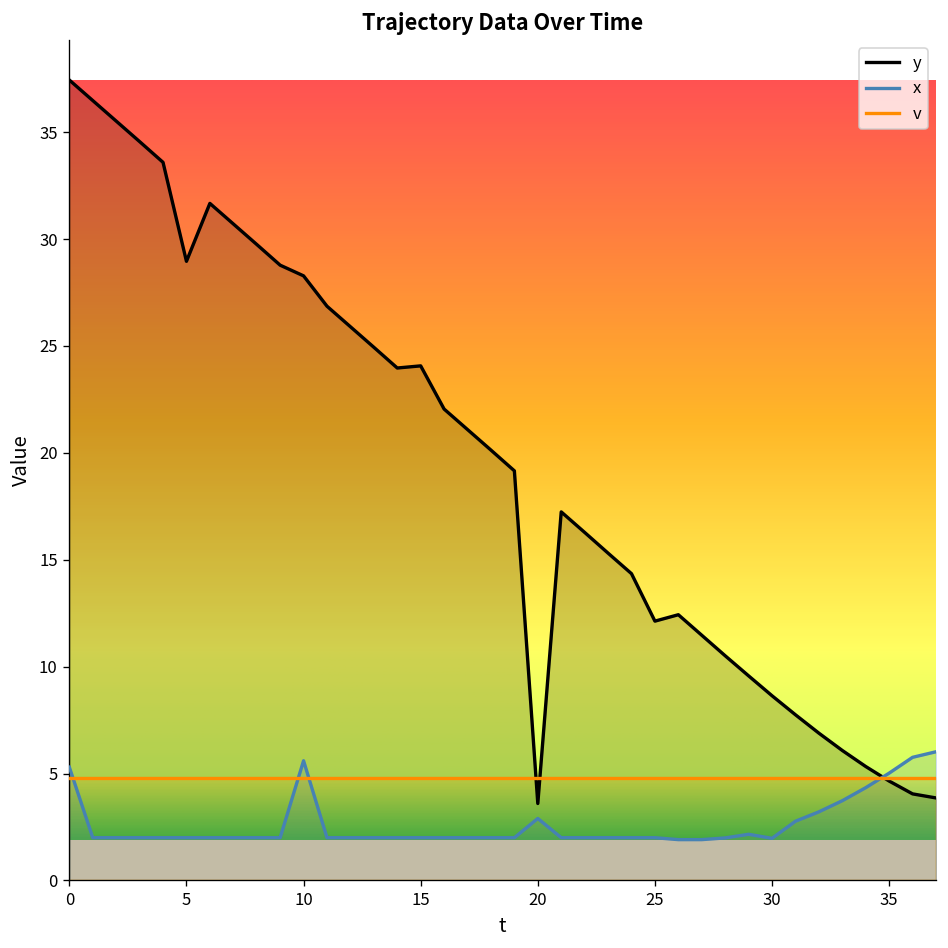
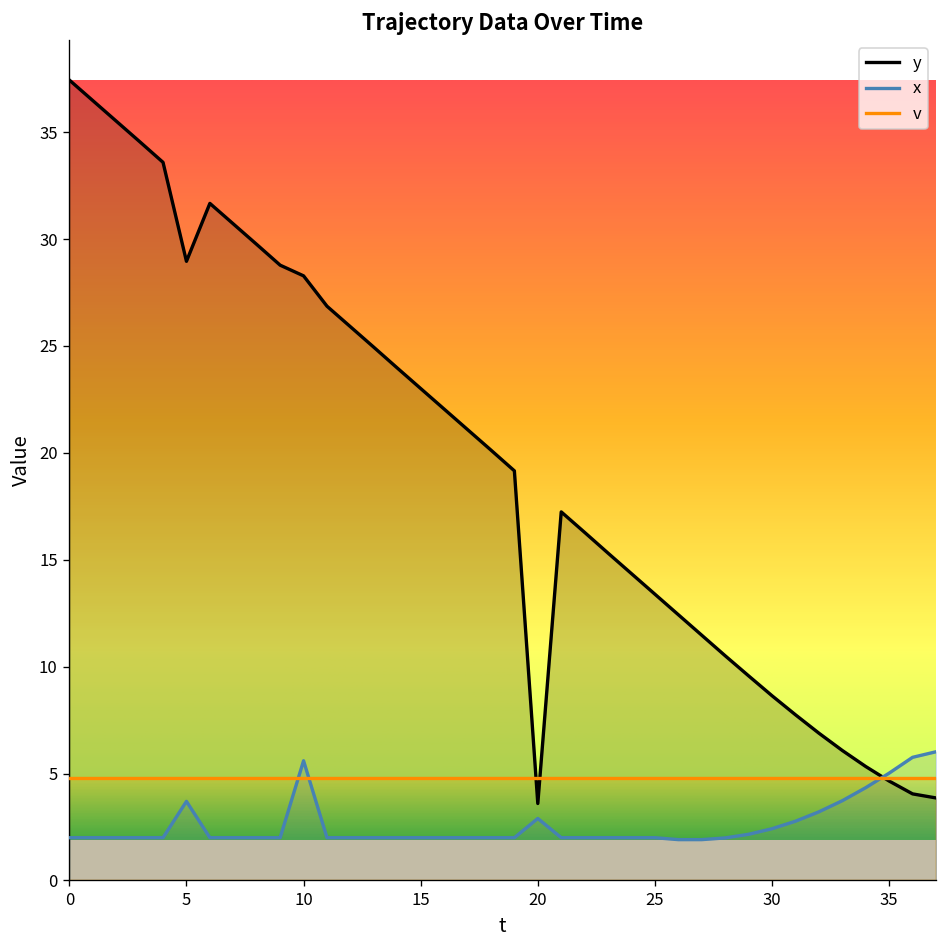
x, 0: 5.3 -> 2.0
x, 5: 2.0 -> 3.7
y, 15: 24.1 -> 23.0
y, 25: 12.1 -> 13.4
x, 30: 2.0 -> 2.4
